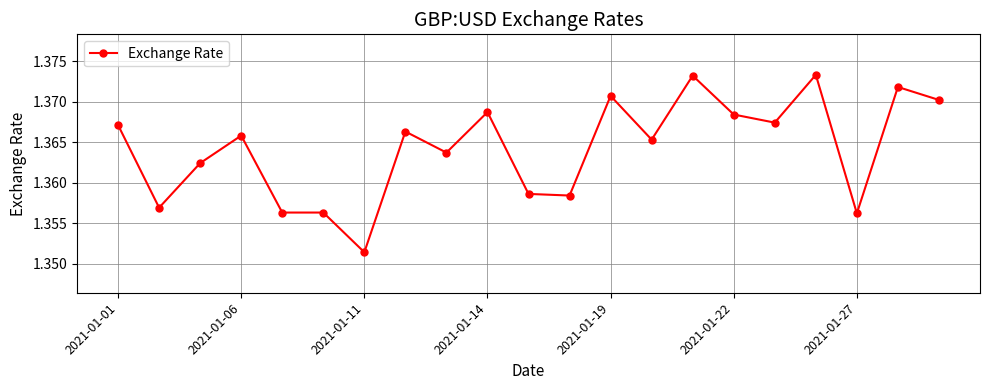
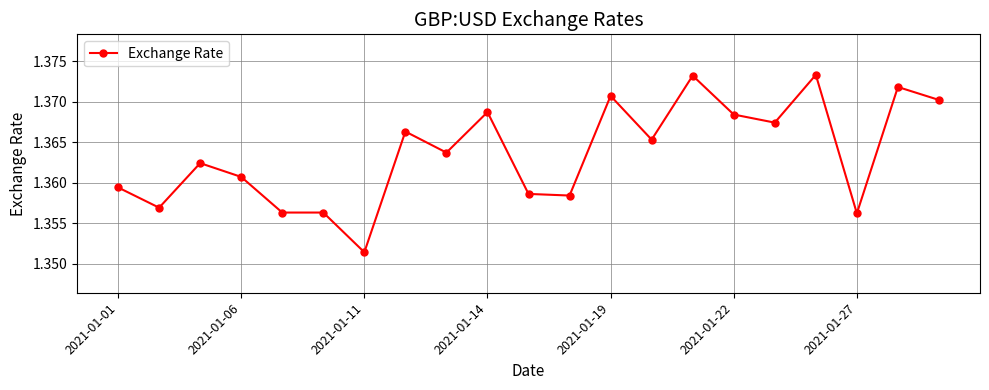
2021-01-01: 1.367 -> 1.359
2021-01-06: 1.366 -> 1.361
